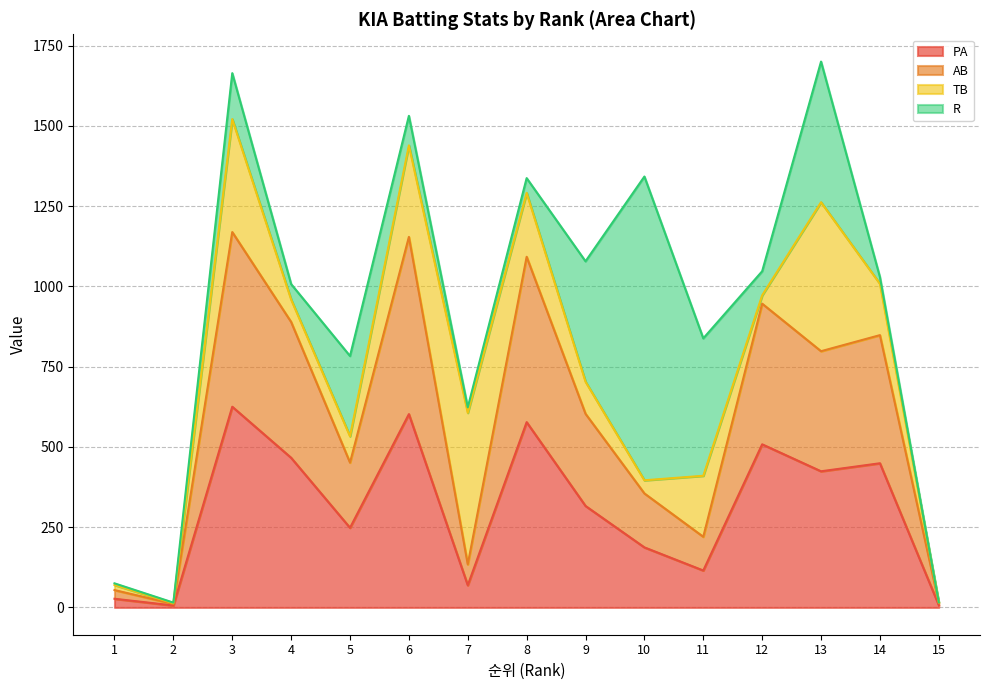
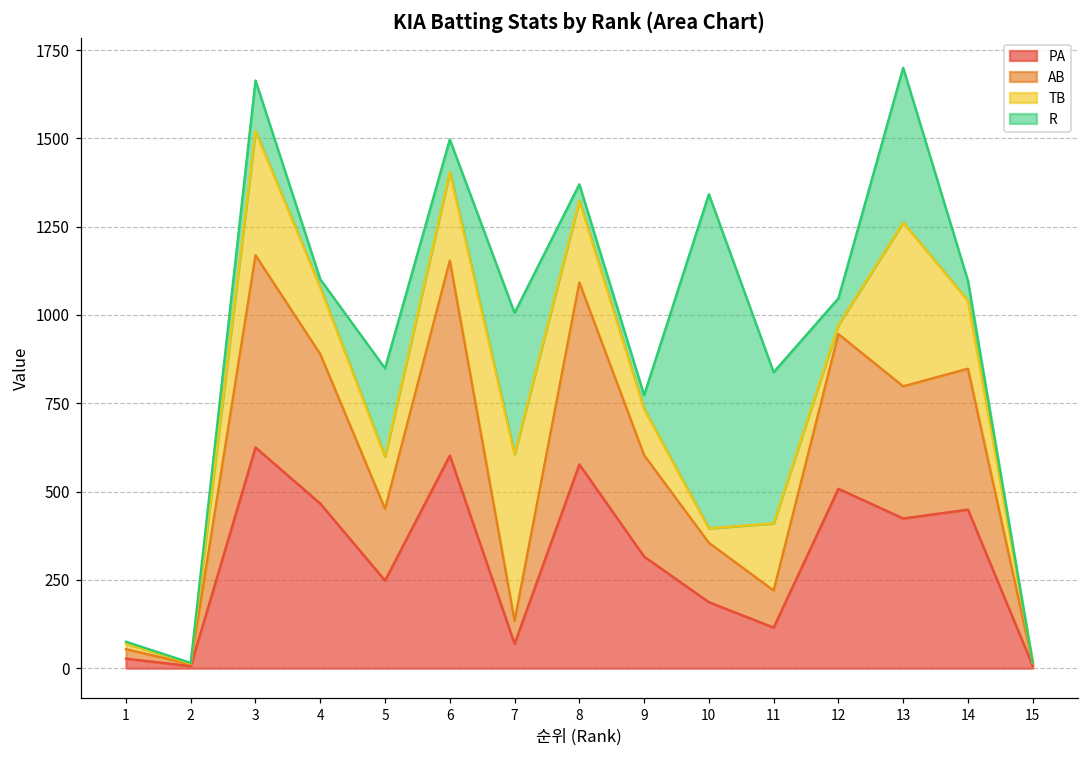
TB, 4: 70 -> 190
R, 4: 50 -> 20
TB, 5: 80 -> 150
TB, 6: 290 -> 250
R, 7: 20 -> 400
TB, 8: 200 -> 230
TB, 9: 100 -> 130
R, 9: 380 -> 40
TB, 14: 160 -> 190
R, 14: 20 -> 60
